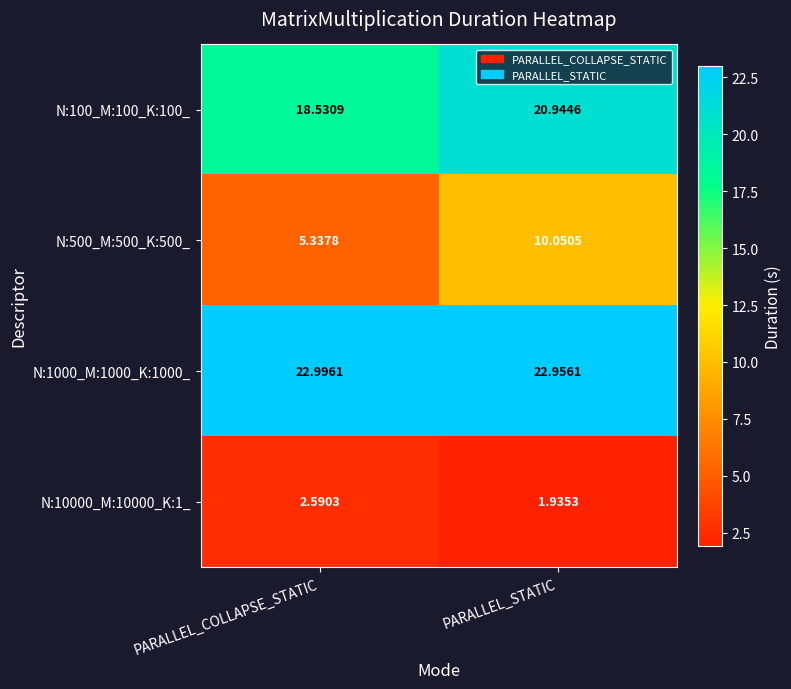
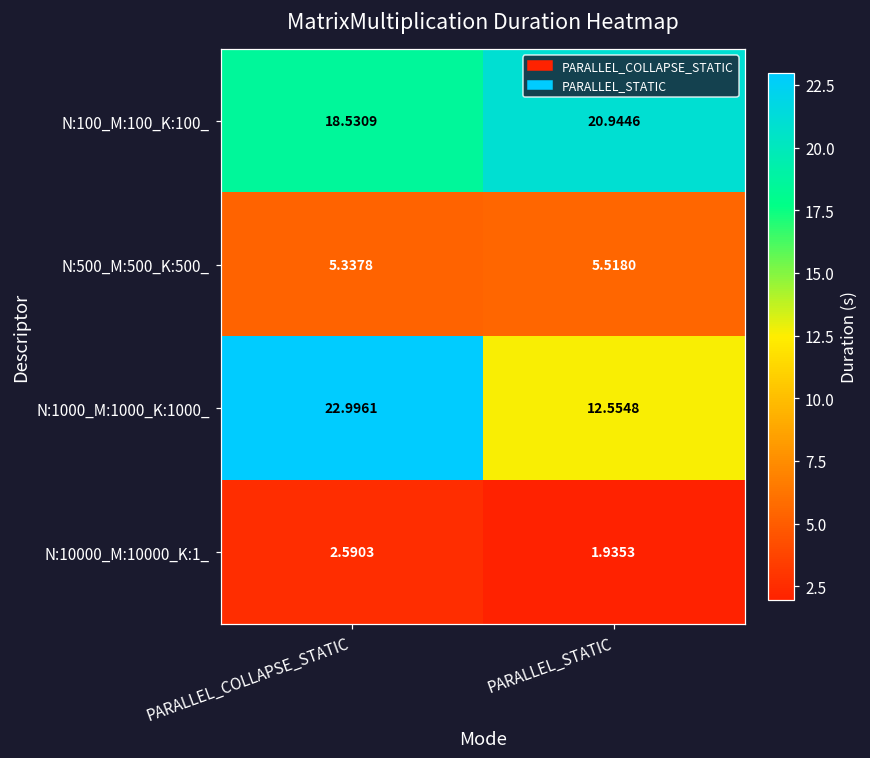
N:500_M:500_K:500_, PARALLEL_STATIC: 10.0505 -> 5.5180
N:1000_M:1000_K:1000_, PARALLEL_STATIC: 22.9561 -> 12.5548
